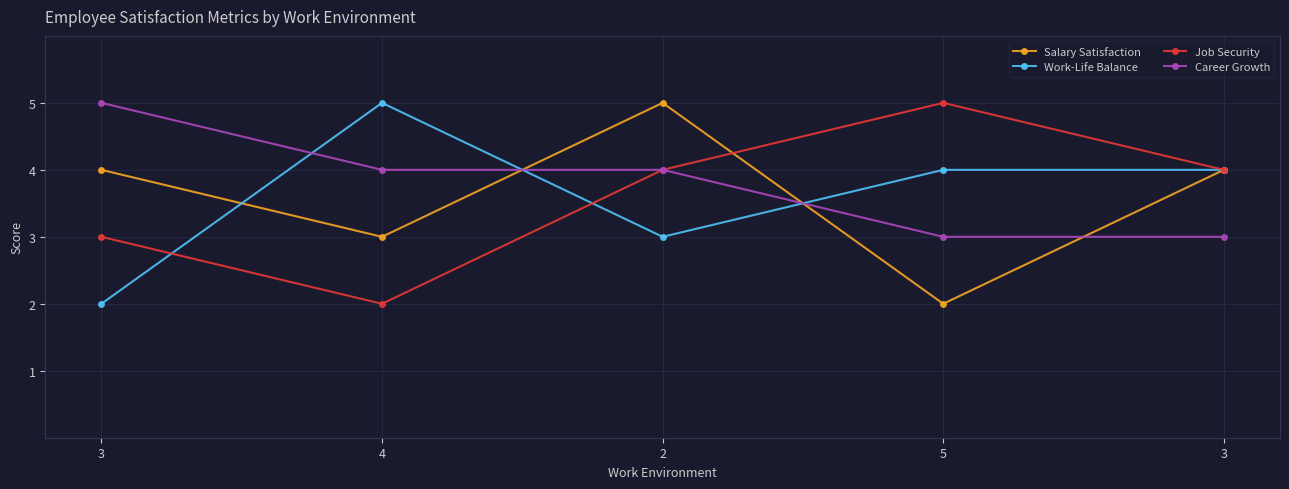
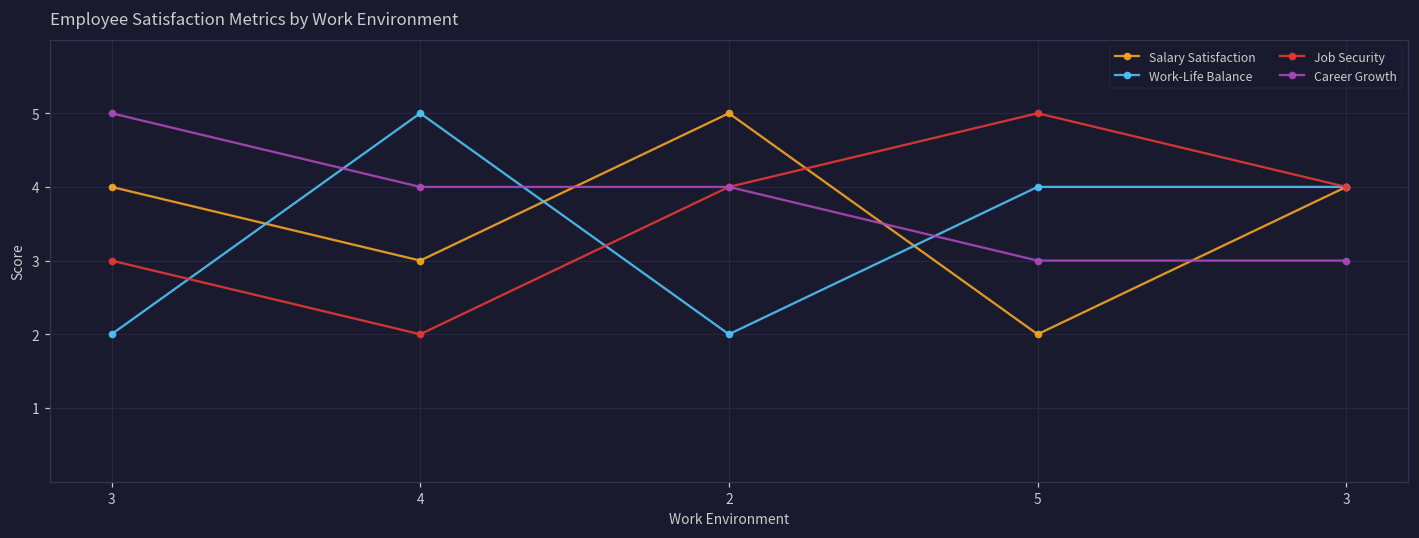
Work-Life Balance, 2: 3 -> 2
